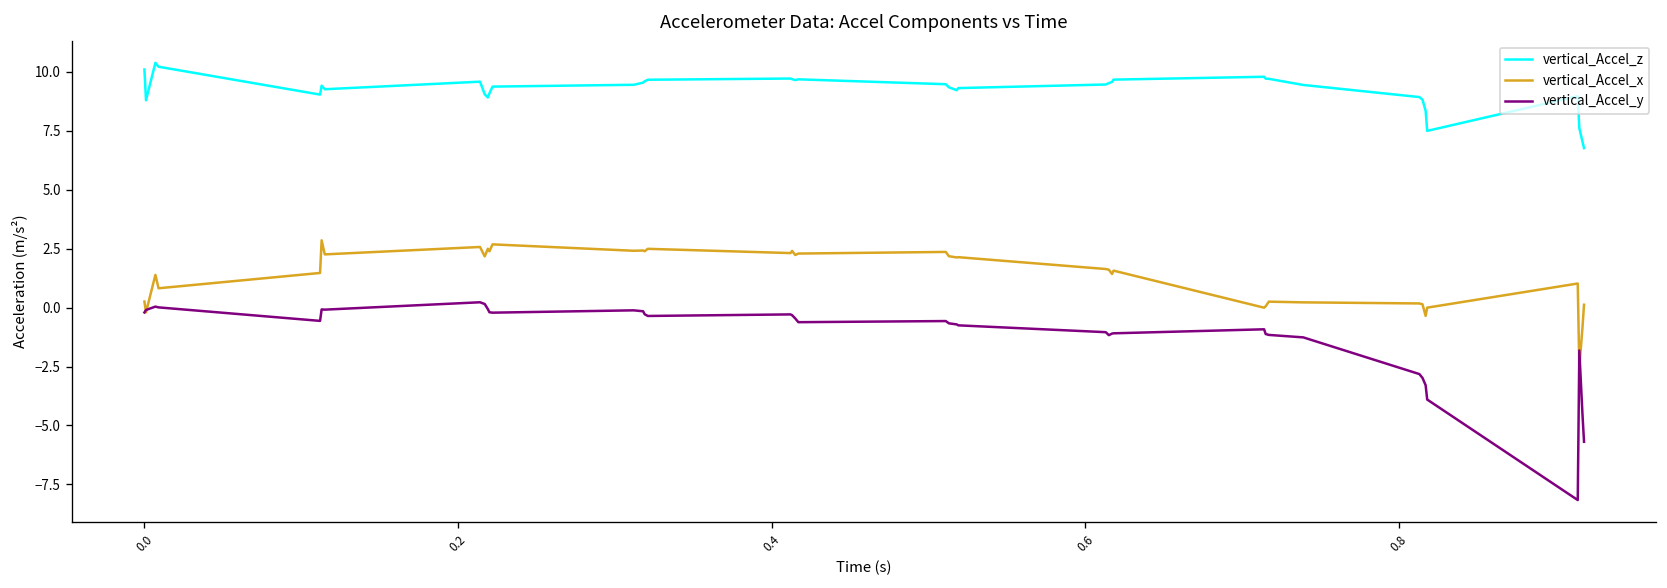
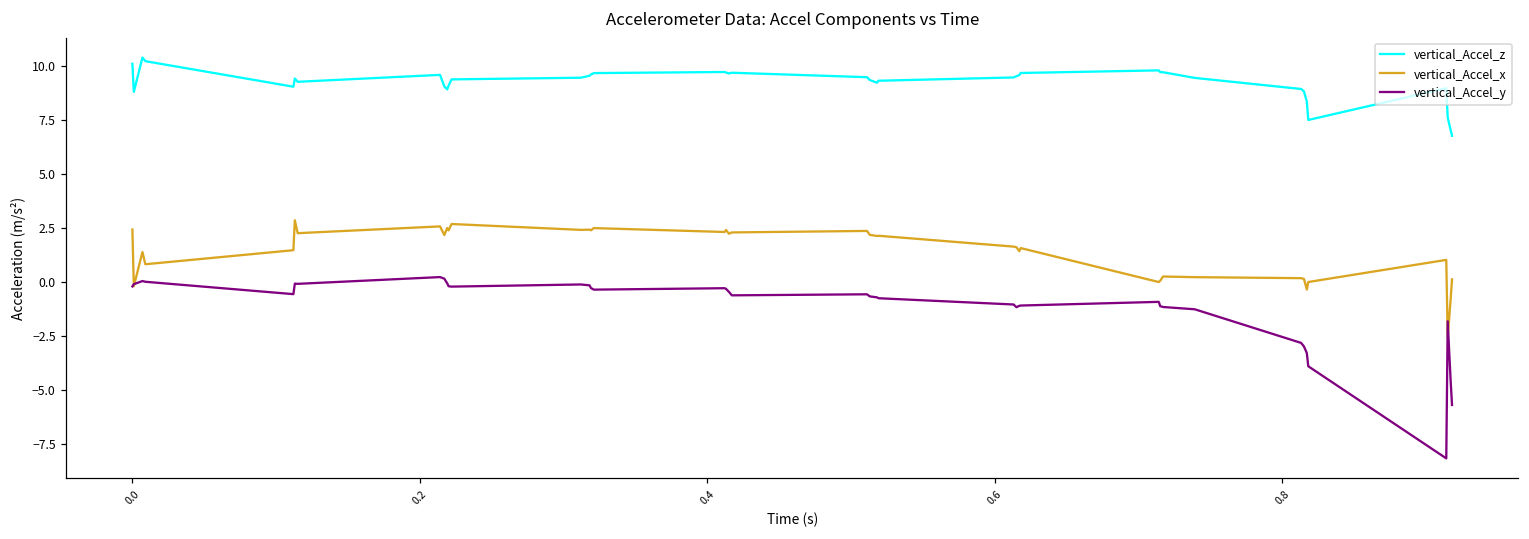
vertical_Accel_x, 0.0: 0.3 -> 2.4
